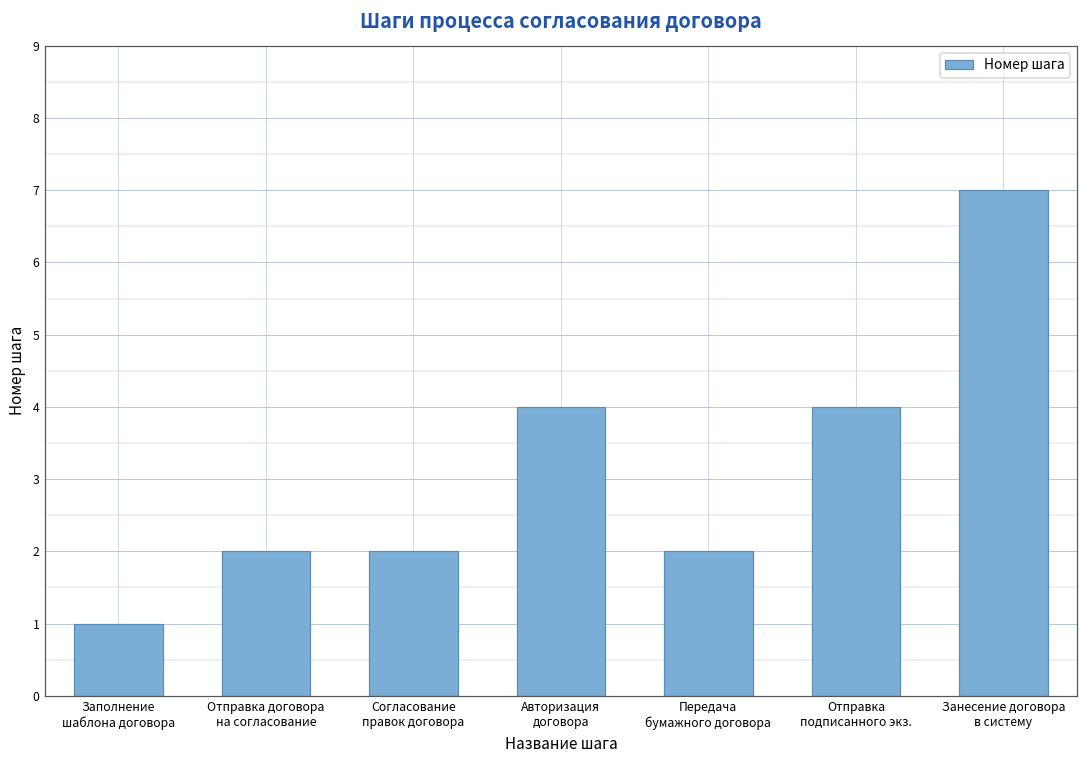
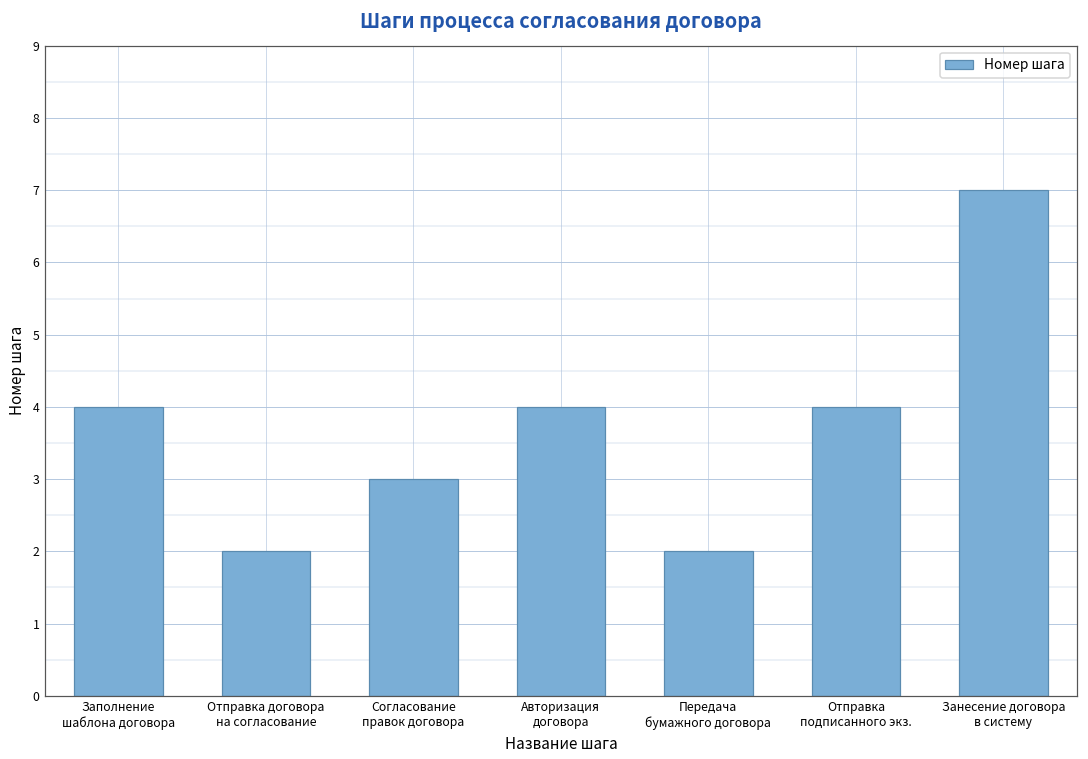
Заполнение шаблона договора: 1 -> 4
Согласование правок договора: 2 -> 3
